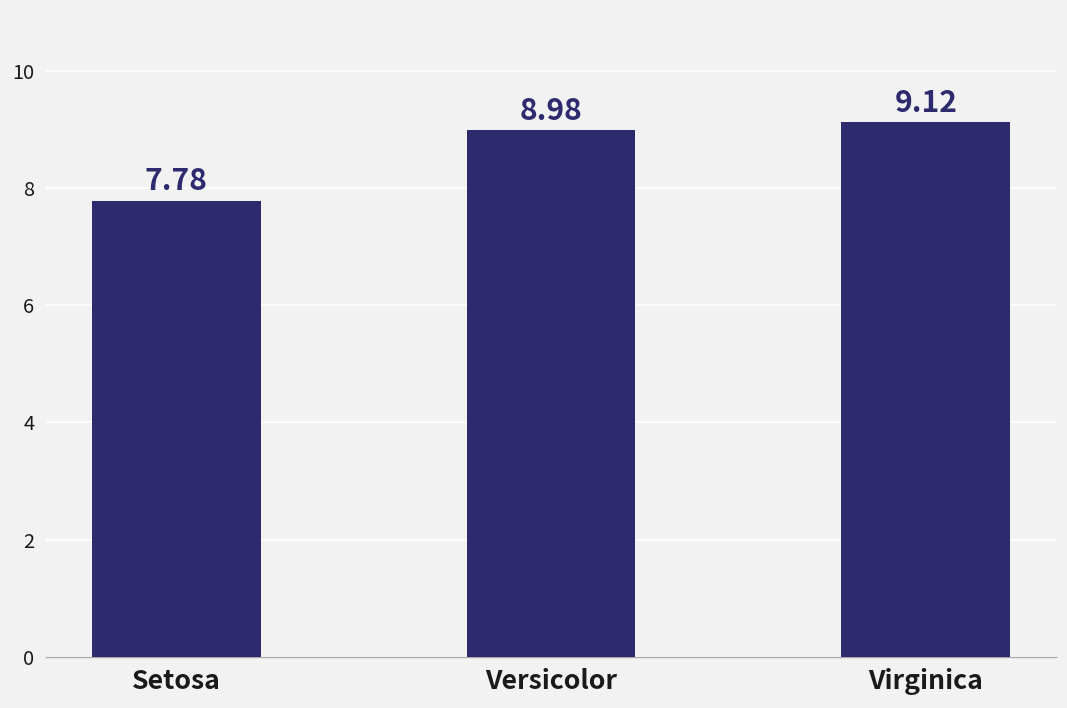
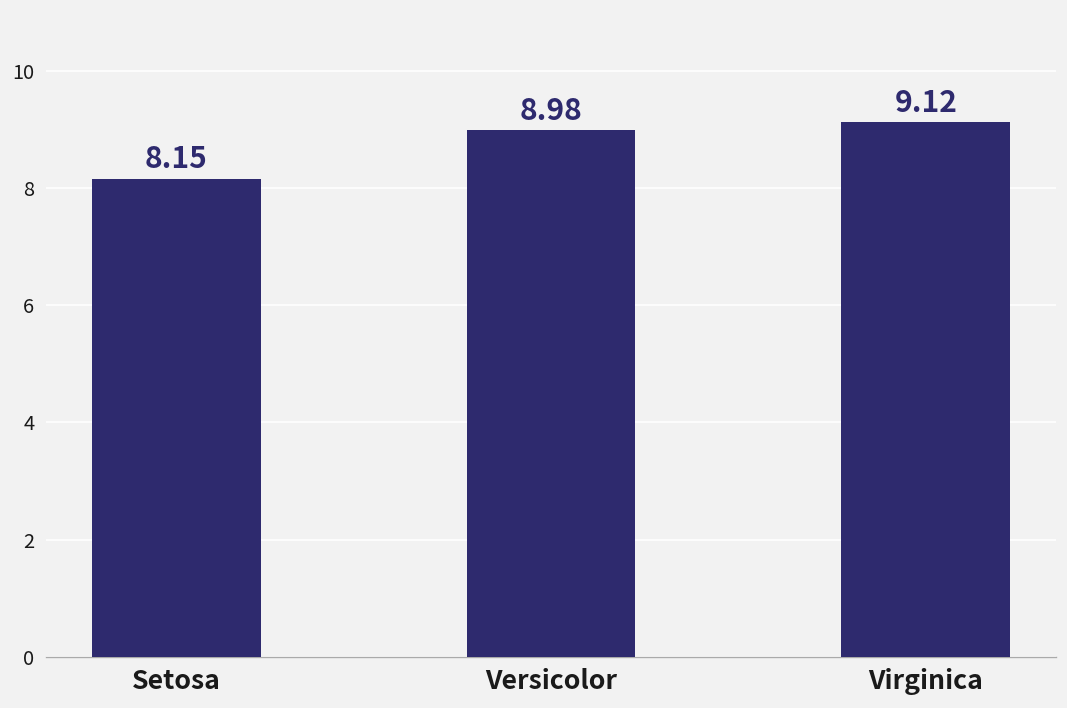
Setosa: 7.78 -> 8.15
